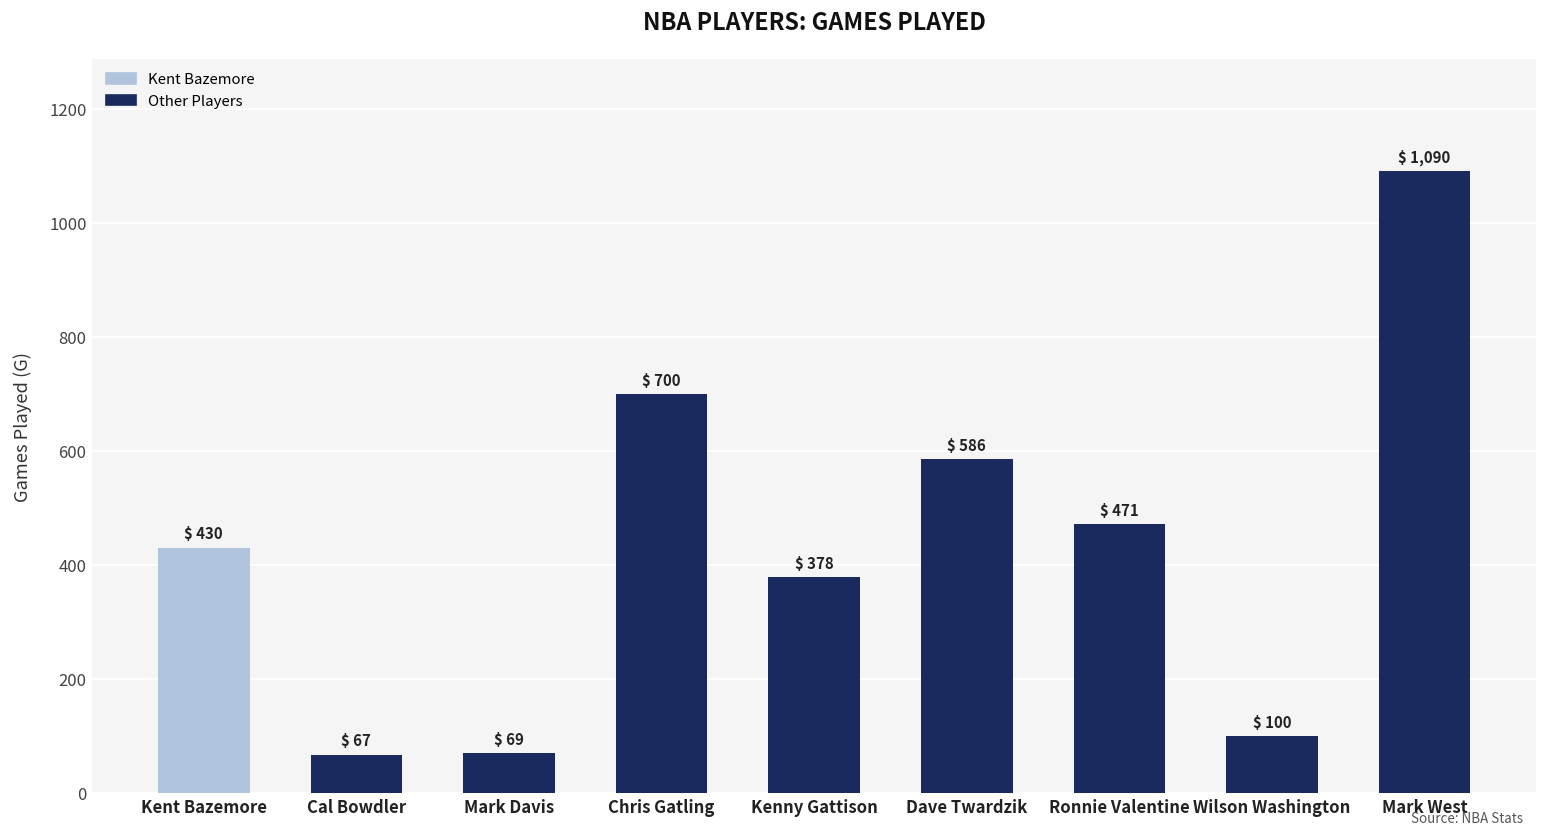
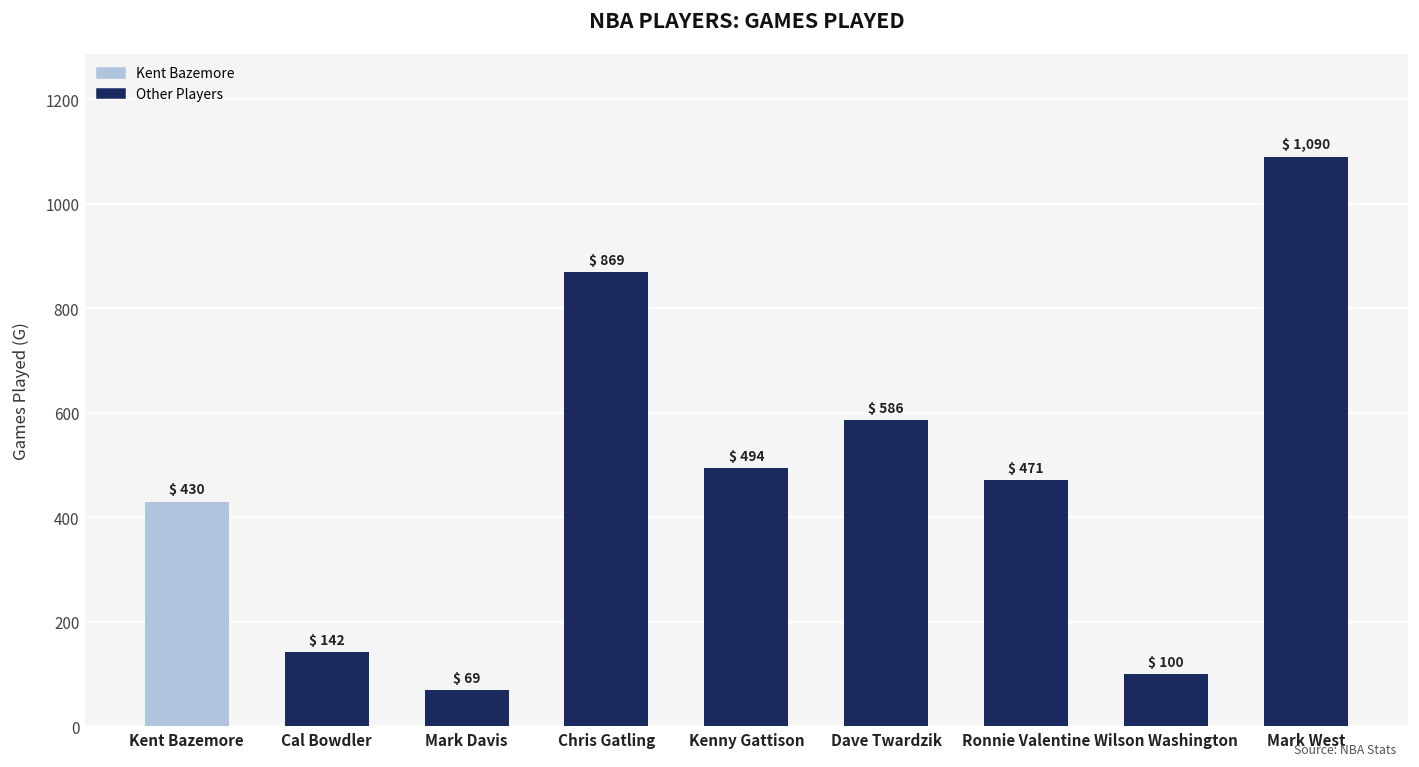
Cal Bowdler: 67 -> 142
Chris Gatling: 700 -> 869
Kenny Gattison: 378 -> 494
